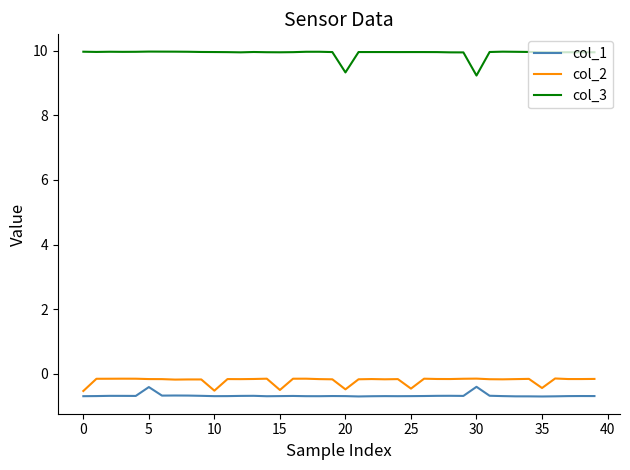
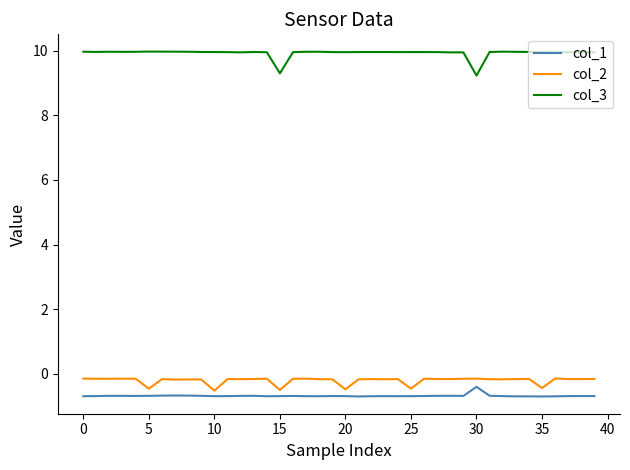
col_2, 0: -0.5 -> -0.2
col_1, 5: -0.4 -> -0.7
col_2, 5: -0.2 -> -0.5
col_3, 15: 10.0 -> 9.3
col_3, 20: 9.3 -> 10.0
